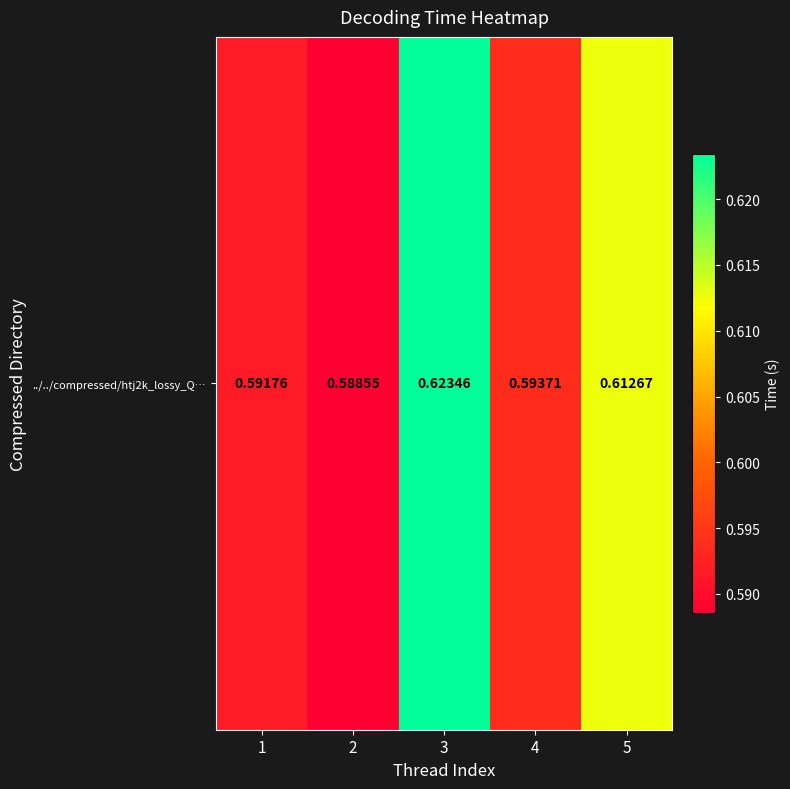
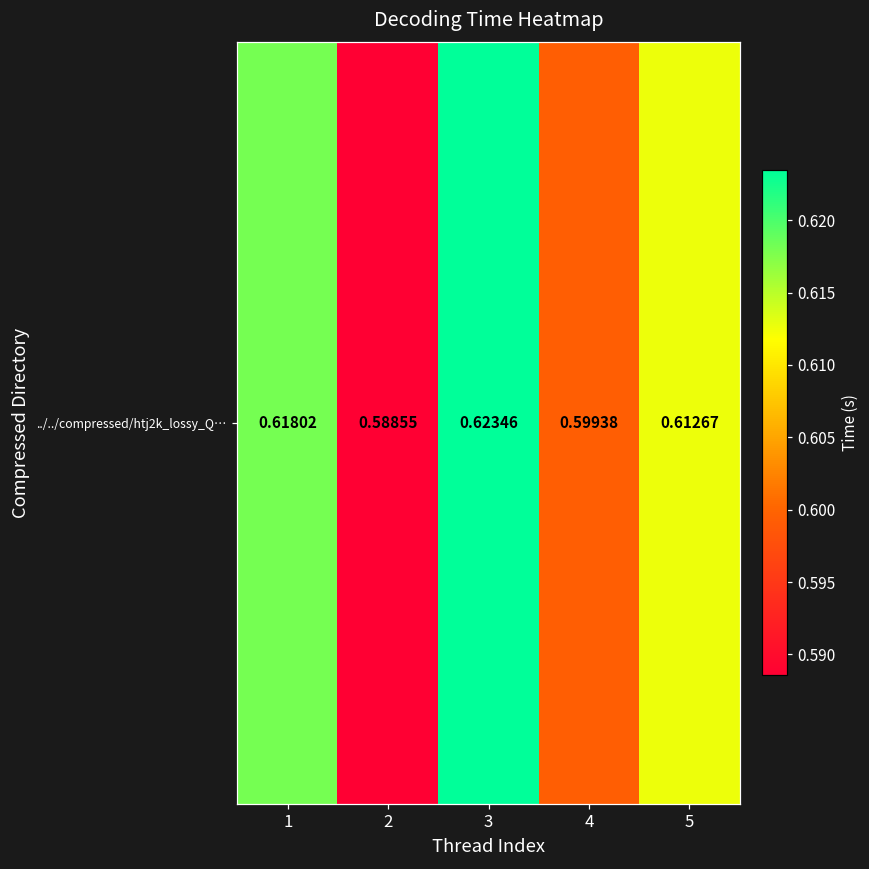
../../compressed/htj2k_lossy_Q…, 1: 0.59176 -> 0.61802
../../compressed/htj2k_lossy_Q…, 4: 0.59371 -> 0.59938
